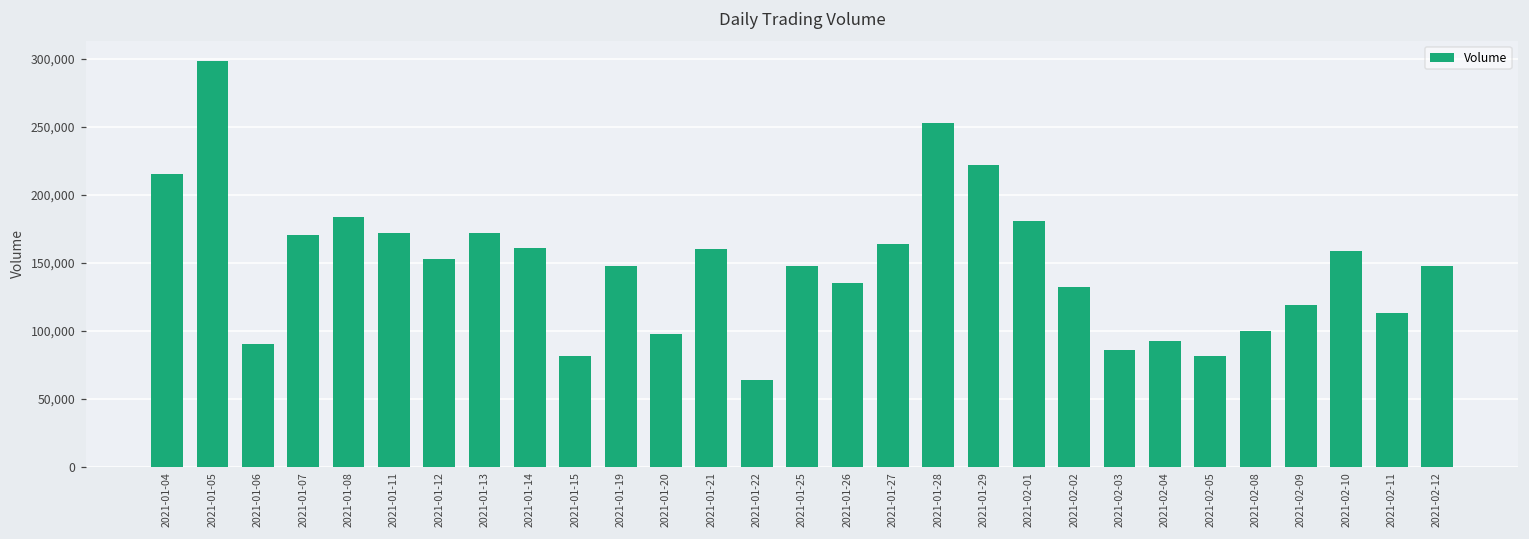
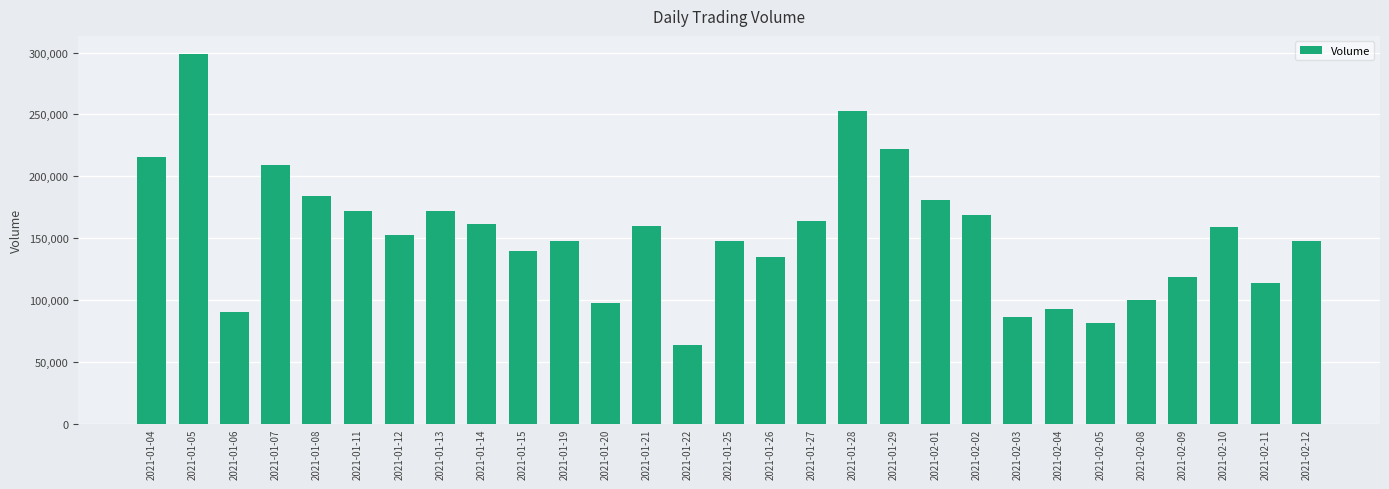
2021-01-07: 171,000 -> 210,000
2021-01-15: 81,000 -> 140,000
2021-02-02: 132,000 -> 169,000
